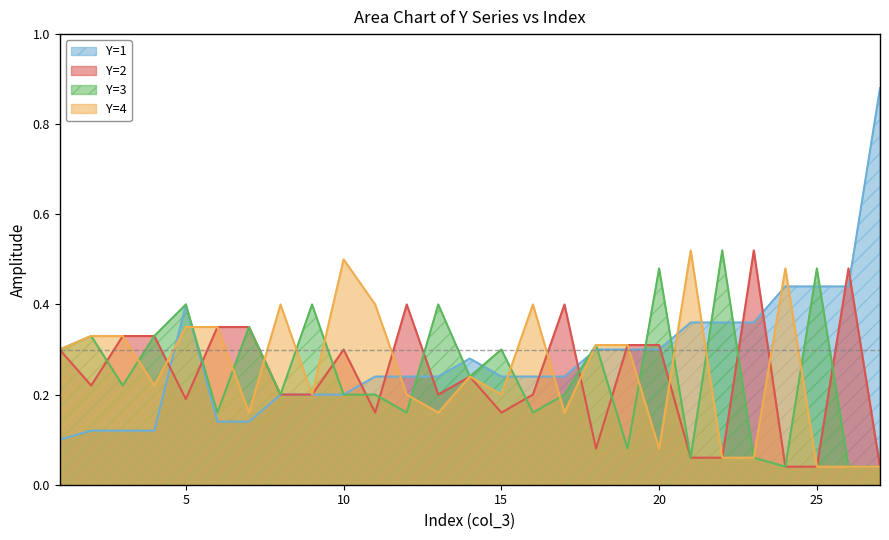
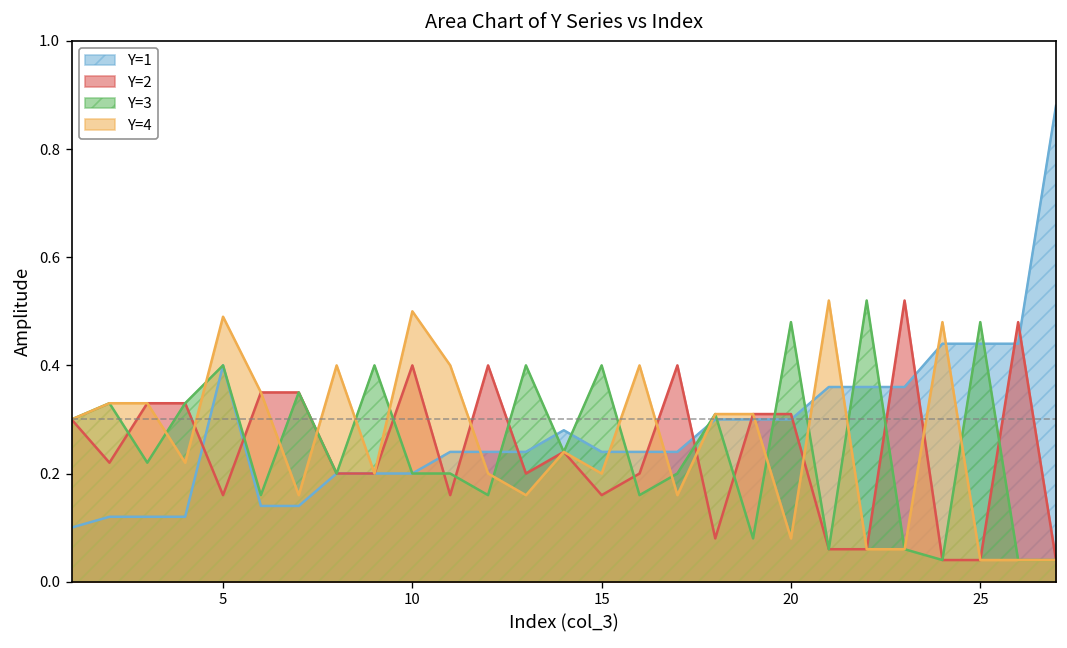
Y=2, 5: 0.19 -> 0.16
Y=4, 5: 0.35 -> 0.49
Y=2, 10: 0.3 -> 0.4
Y=3, 15: 0.3 -> 0.4
